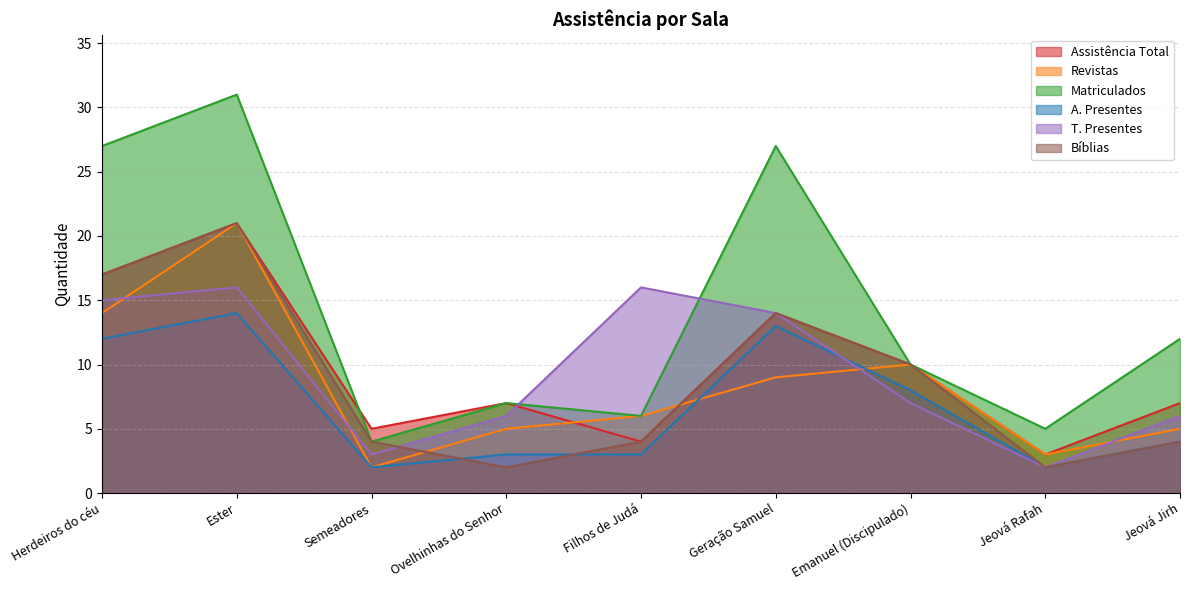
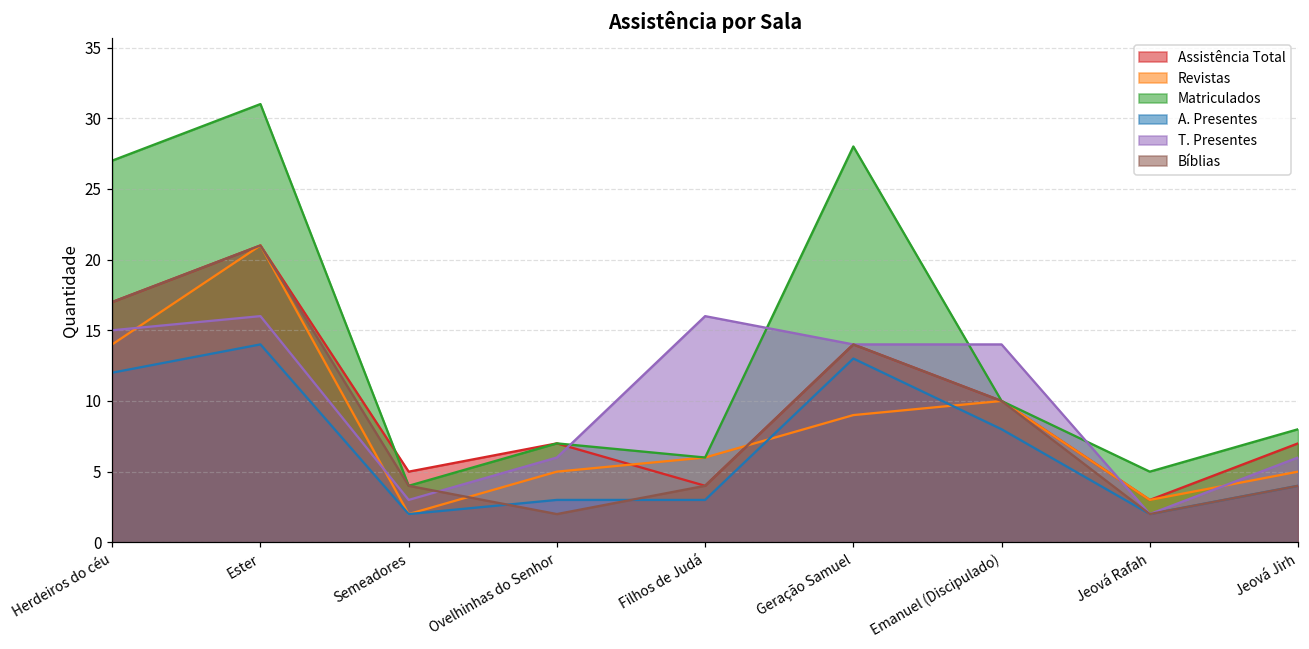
Matriculados, Geração Samuel: 27 -> 28
T. Presentes, Emanuel (Discipulado): 7 -> 14
Matriculados, Jeová Jirh: 12 -> 8
